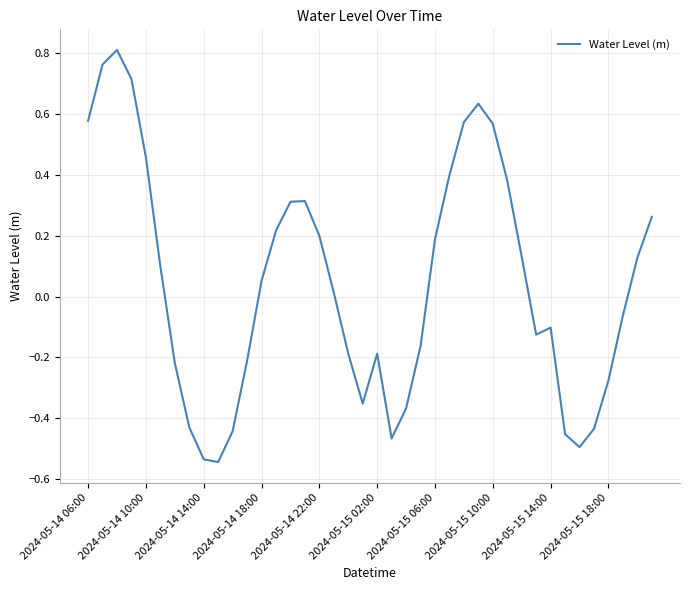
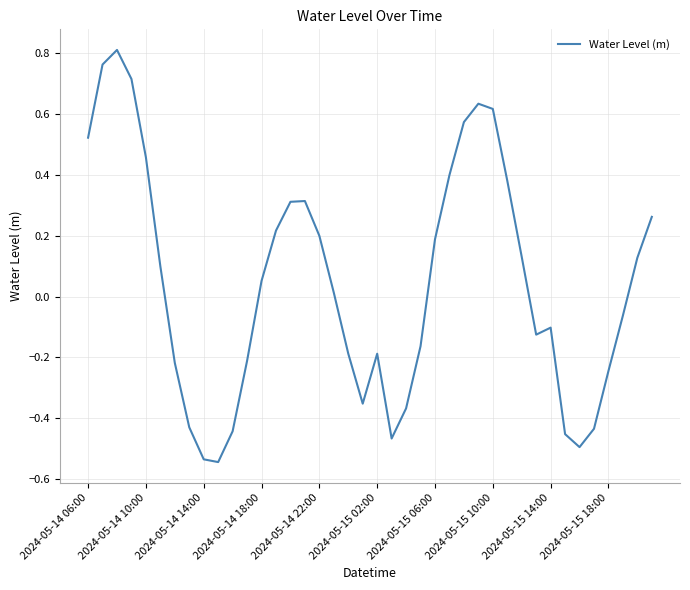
2024-05-14 06:00: 0.58 -> 0.52
2024-05-15 10:00: 0.57 -> 0.62
2024-05-15 18:00: -0.28 -> -0.24
